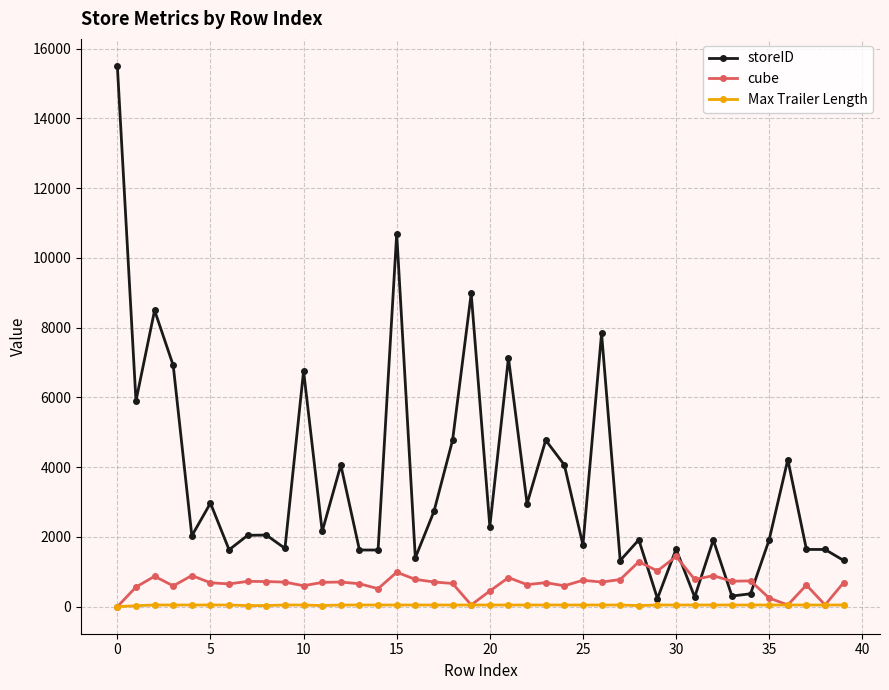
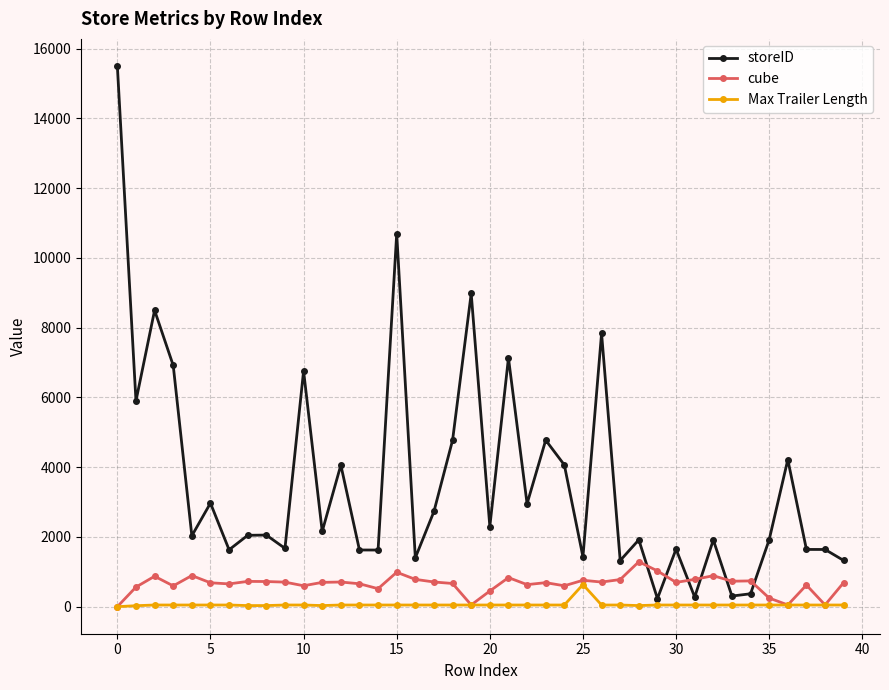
storeID, 25: 1800 -> 1400
Max Trailer Length, 25: 0 -> 600
cube, 30: 1400 -> 700
